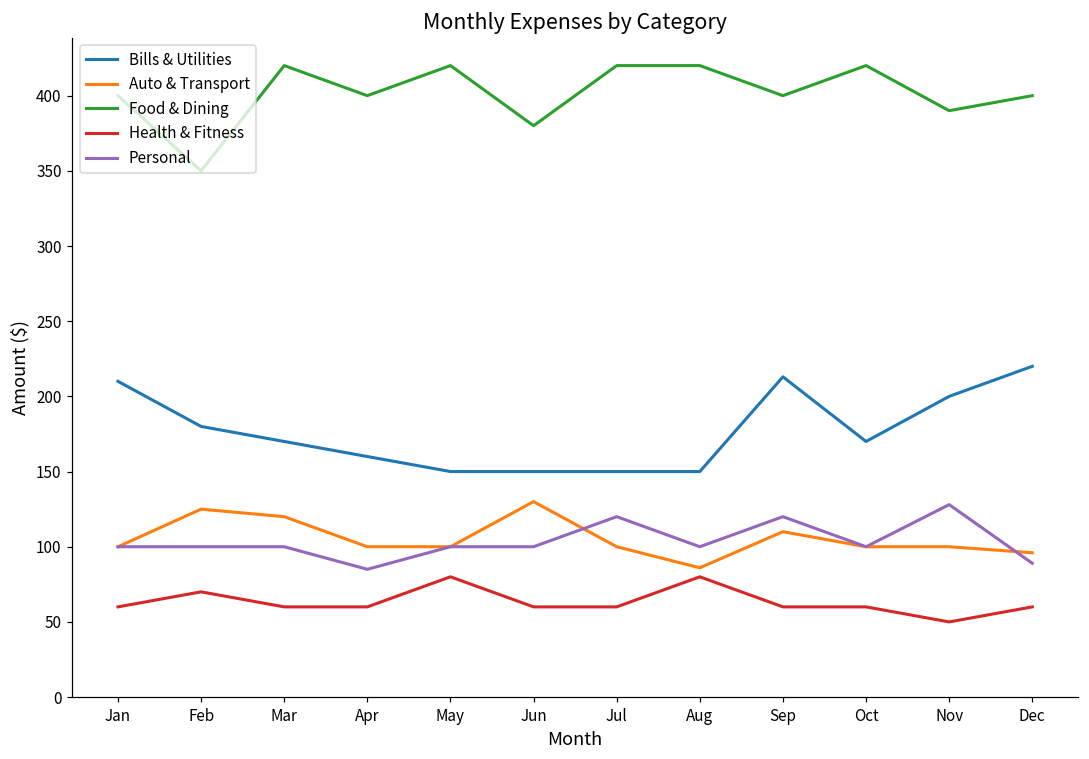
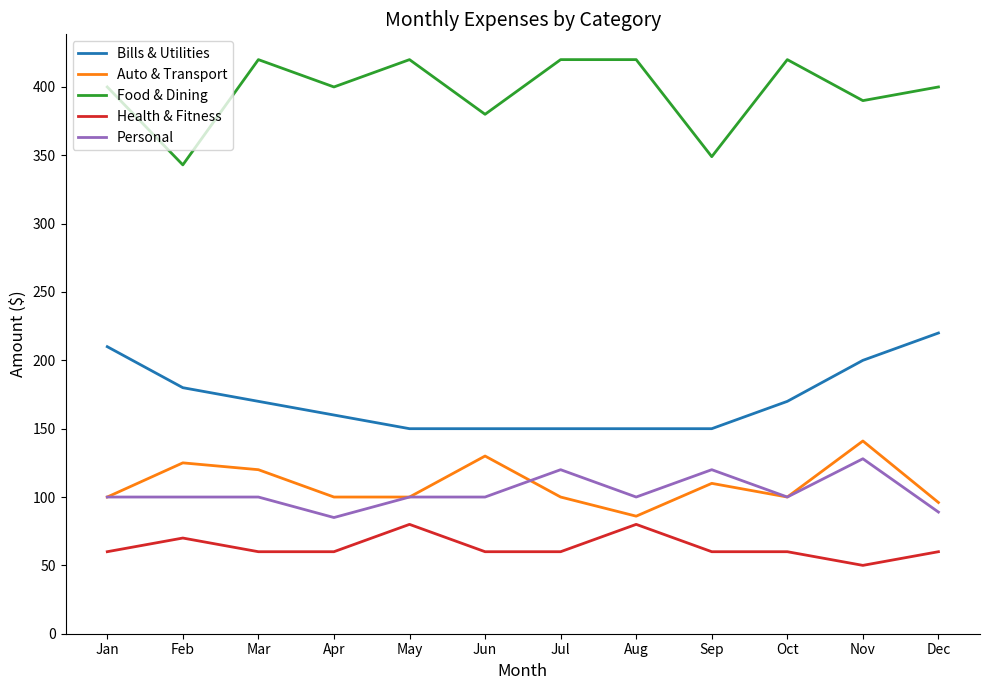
Food & Dining, Feb: 350 -> 343
Bills & Utilities, Sep: 213 -> 150
Food & Dining, Sep: 400 -> 349
Auto & Transport, Nov: 100 -> 141
